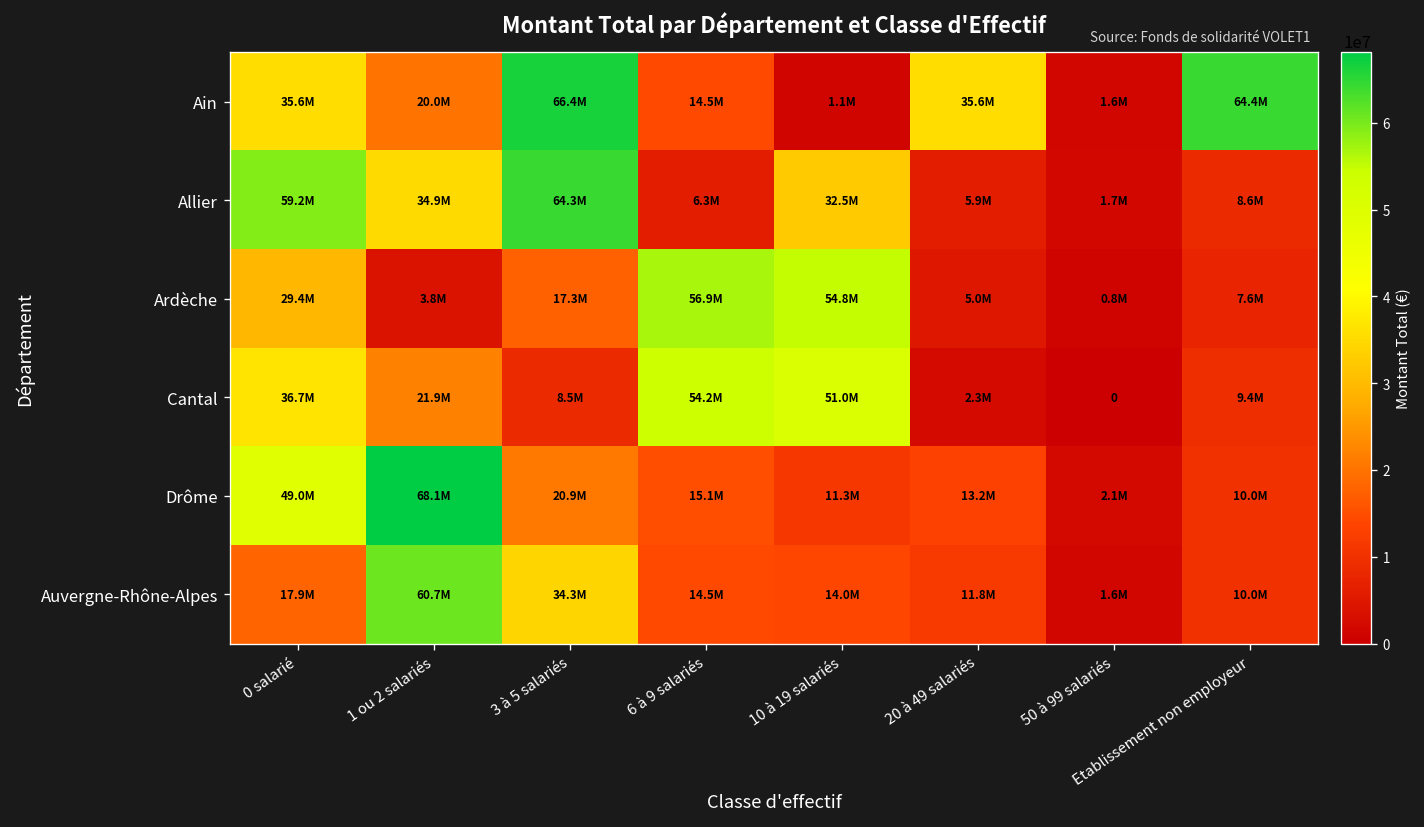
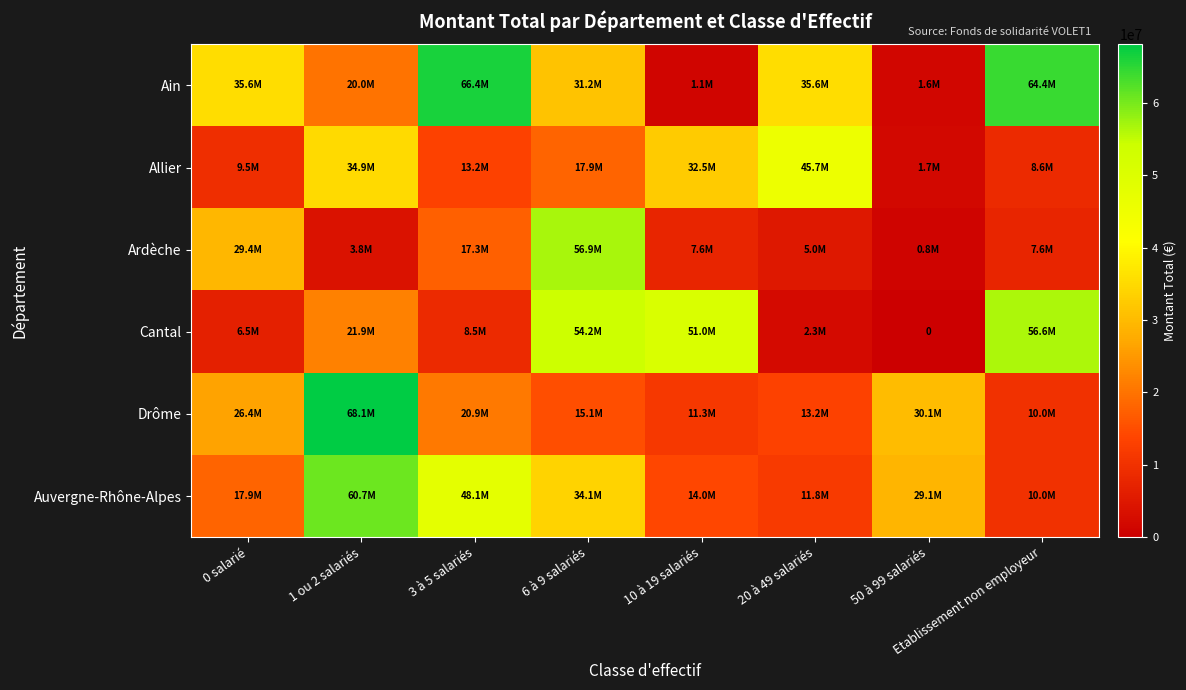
Ain, 6 à 9 salariés: 14.5M -> 31.2M
Allier, 0 salarié: 59.2M -> 9.5M
Allier, 3 à 5 salariés: 64.3M -> 13.2M
Allier, 6 à 9 salariés: 6.3M -> 17.9M
Allier, 20 à 49 salariés: 5.9M -> 45.7M
Ardèche, 10 à 19 salariés: 54.8M -> 7.6M
Cantal, 0 salarié: 36.7M -> 6.5M
Cantal, Etablissement non employeur: 9.4M -> 56.6M
Drôme, 0 salarié: 49.0M -> 26.4M
Drôme, 50 à 99 salariés: 2.1M -> 30.1M
Auvergne-Rhône-Alpes, 3 à 5 salariés: 34.3M -> 48.1M
Auvergne-Rhône-Alpes, 6 à 9 salariés: 14.5M -> 34.1M
Auvergne-Rhône-Alpes, 50 à 99 salariés: 1.6M -> 29.1M
